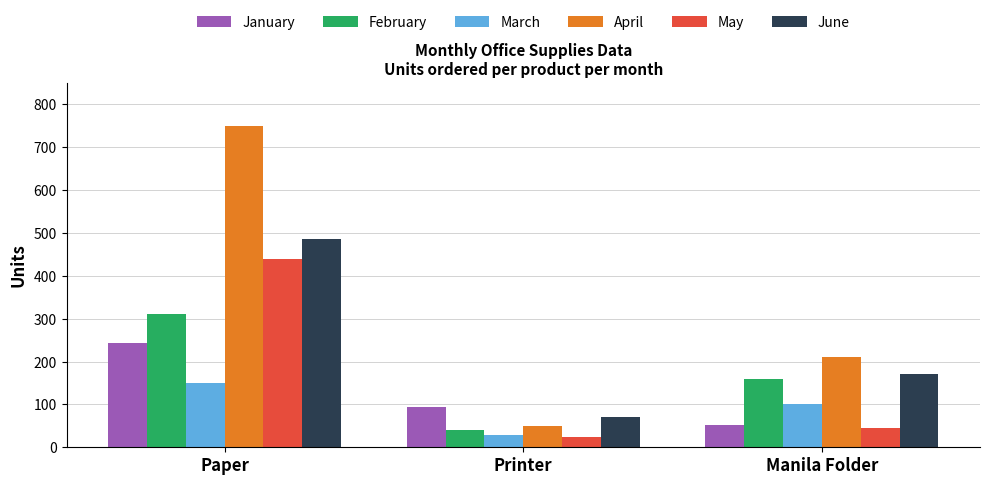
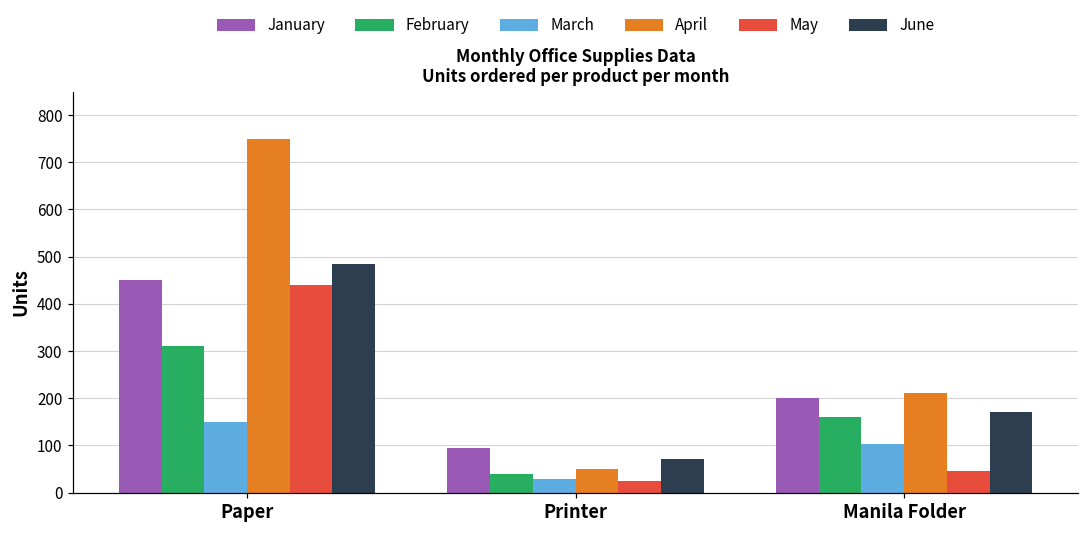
January, Paper: 240 -> 450
January, Manila Folder: 50 -> 200
